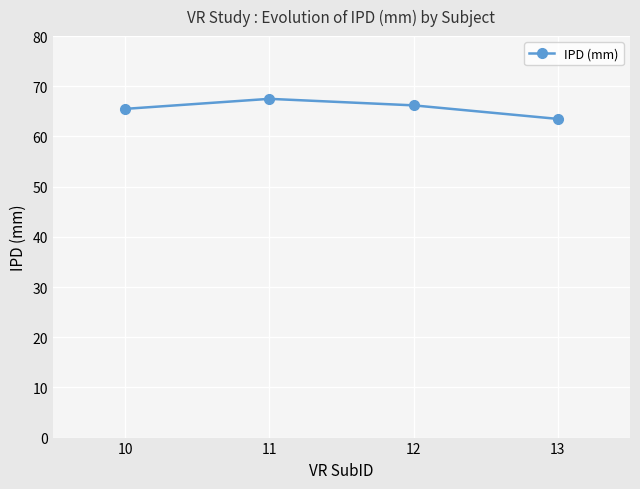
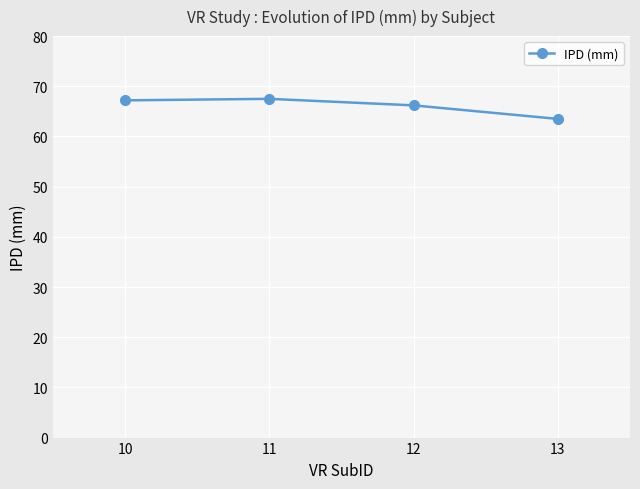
10: 66 -> 67
